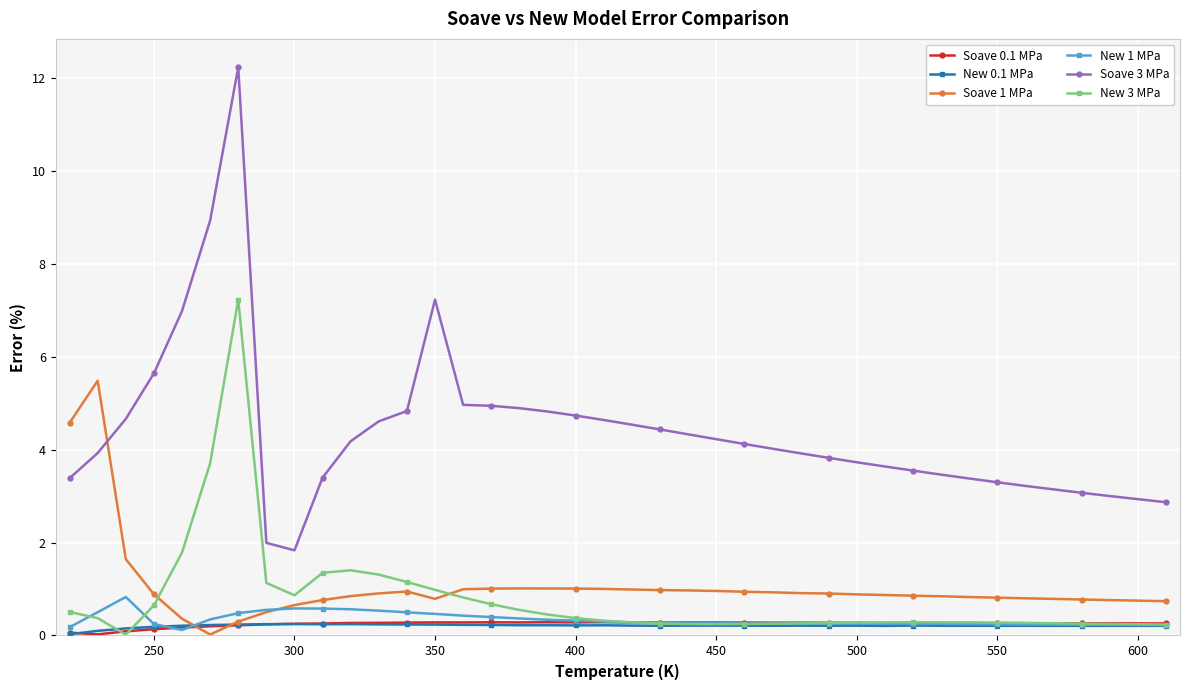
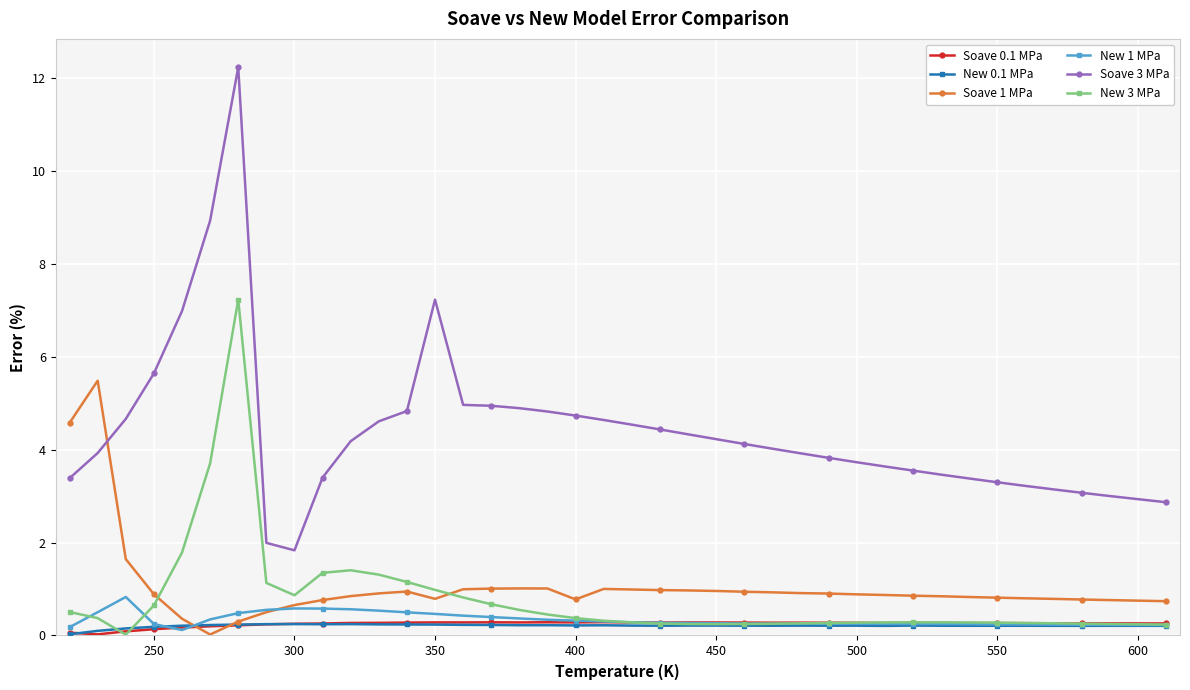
Soave 1 MPa, 400: 1.0 -> 0.8
